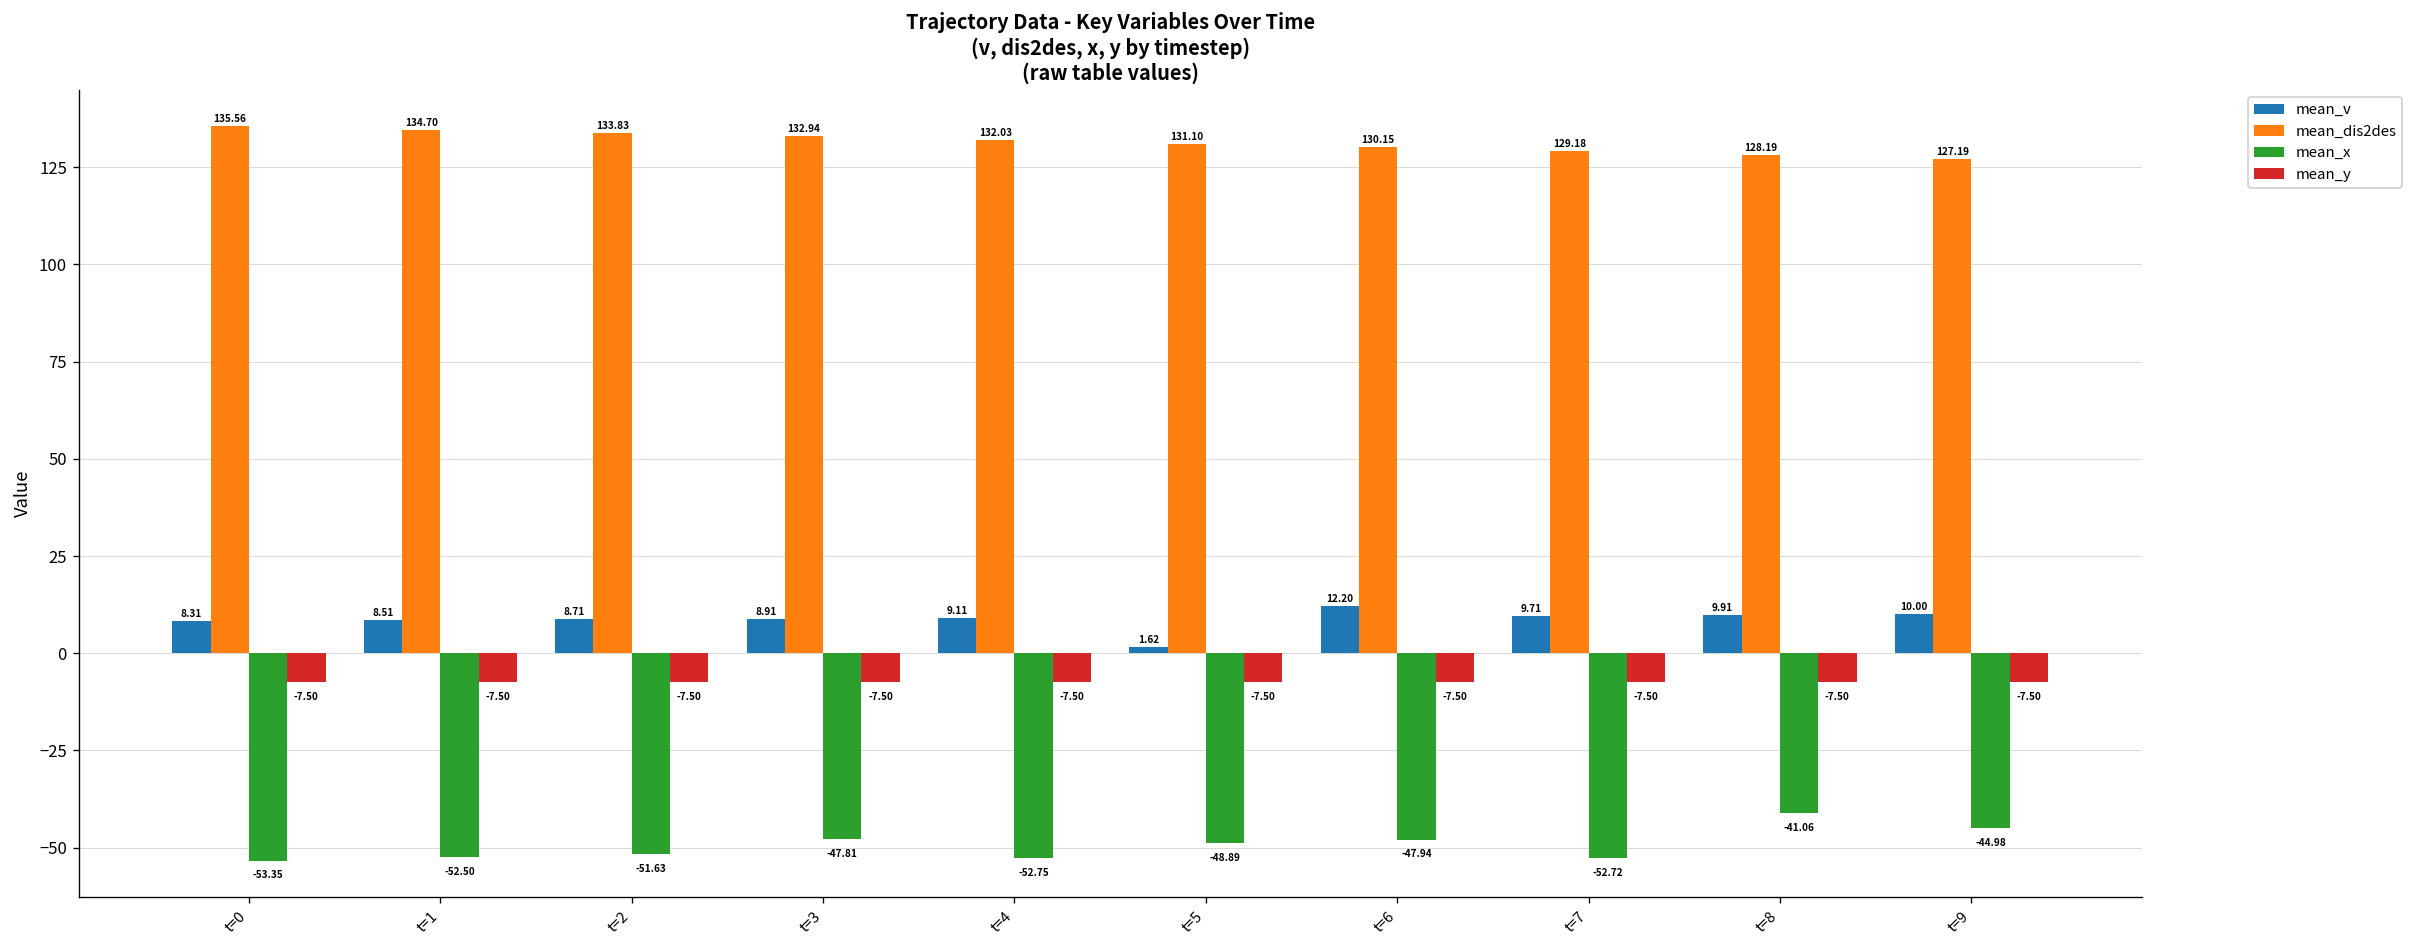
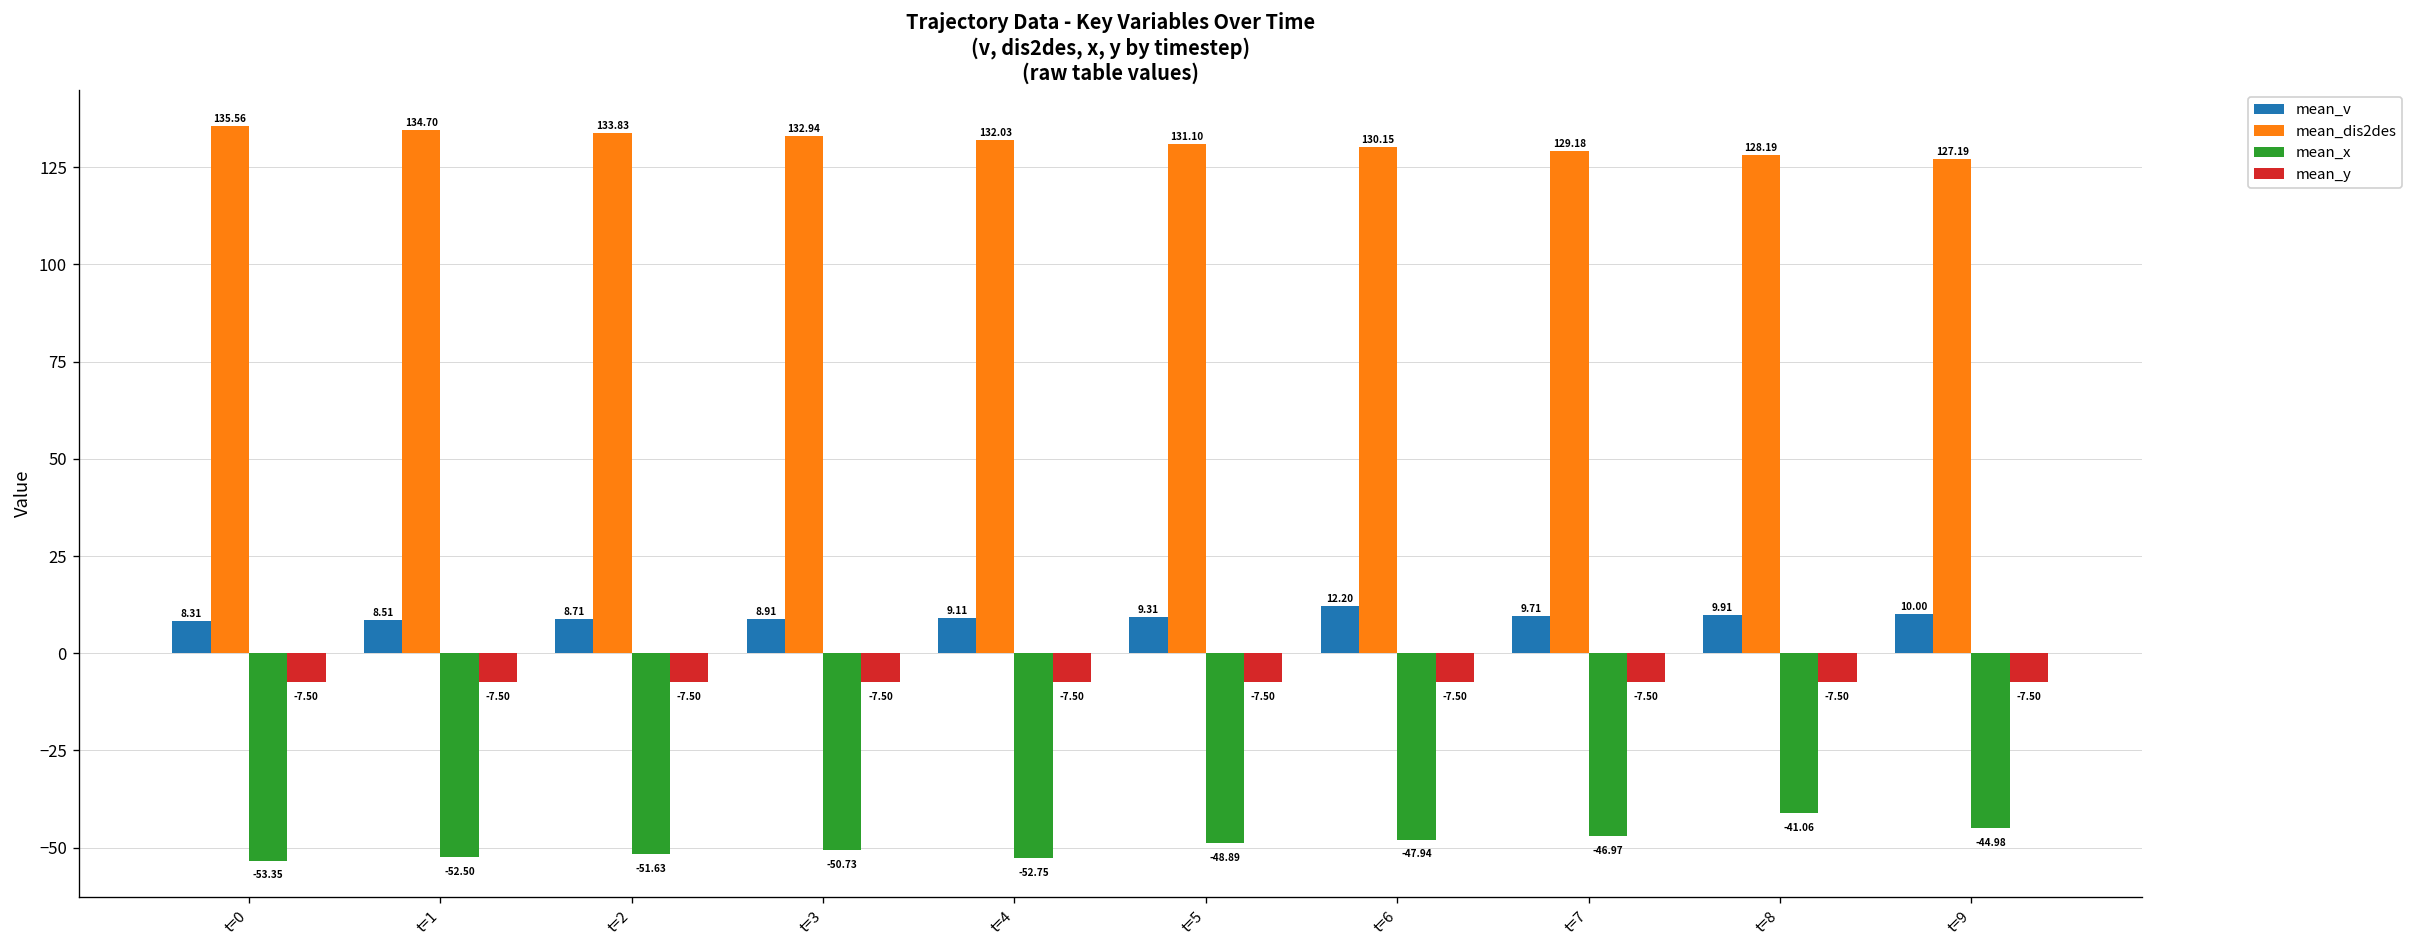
mean_x, t=3: -47.81 -> -50.73
mean_v, t=5: 1.62 -> 9.31
mean_x, t=7: -52.72 -> -46.97
